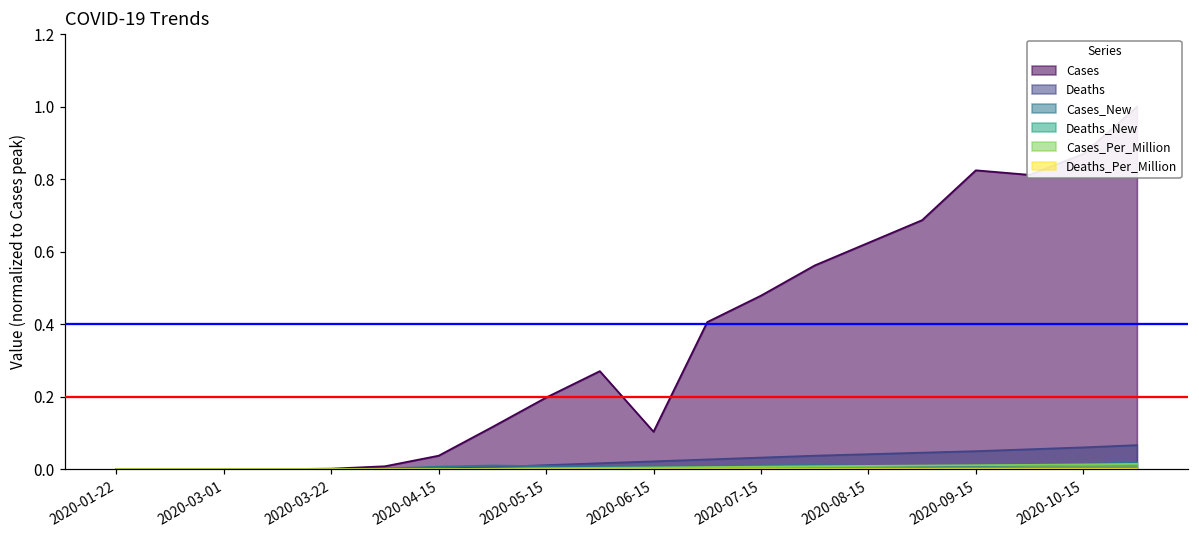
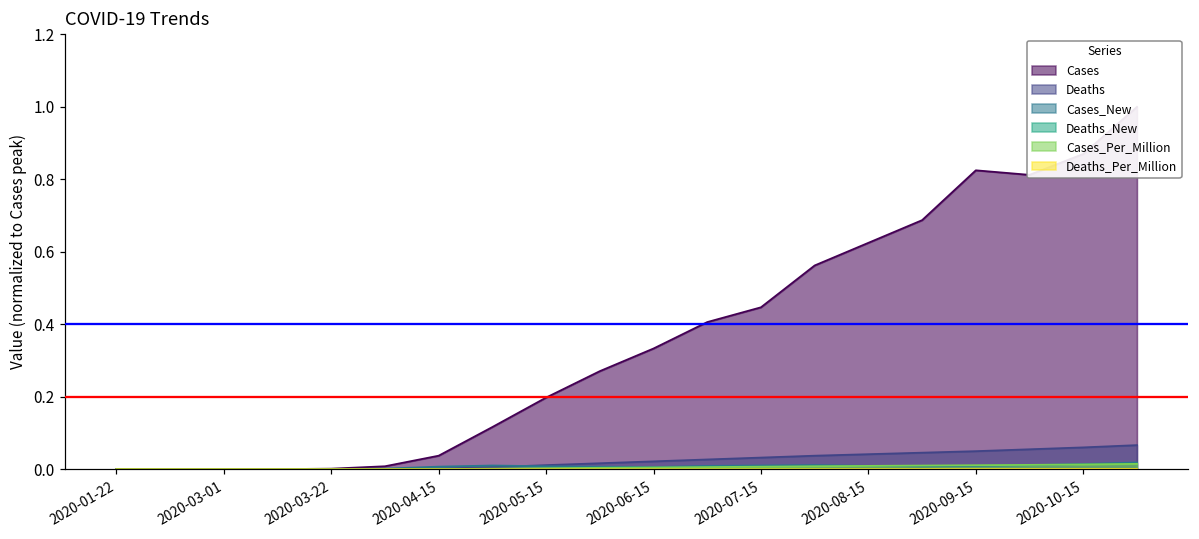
Cases, 2020-06-15: 0.10 -> 0.33
Cases, 2020-07-15: 0.48 -> 0.45
